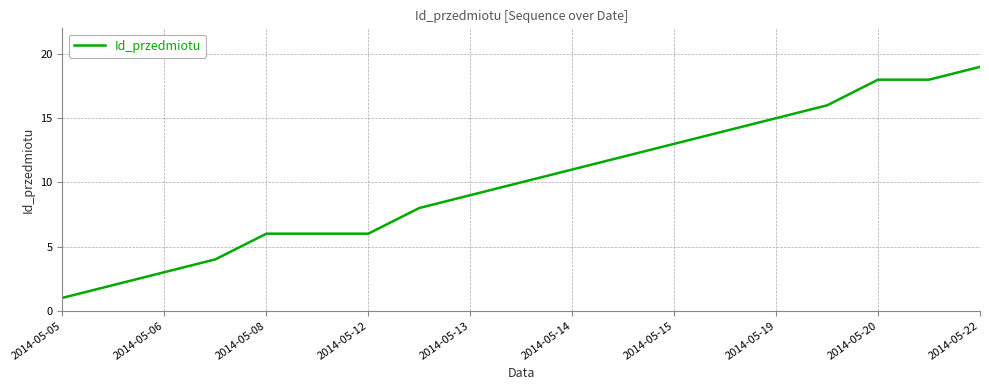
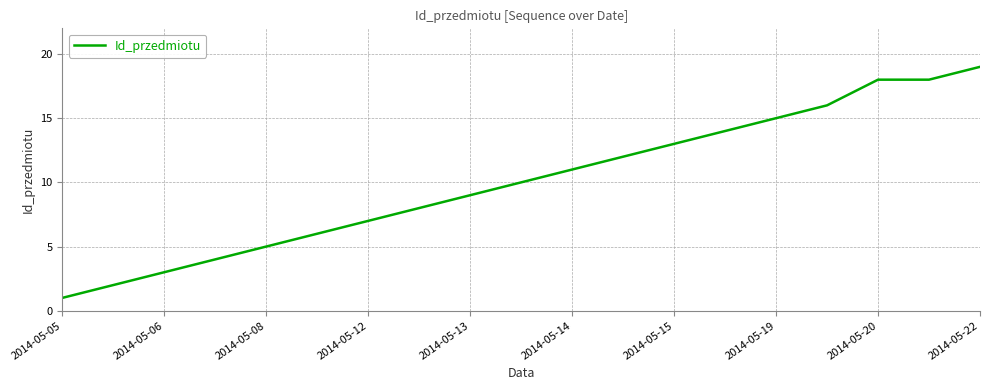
2014-05-08: 6 -> 5
2014-05-12: 6 -> 7
